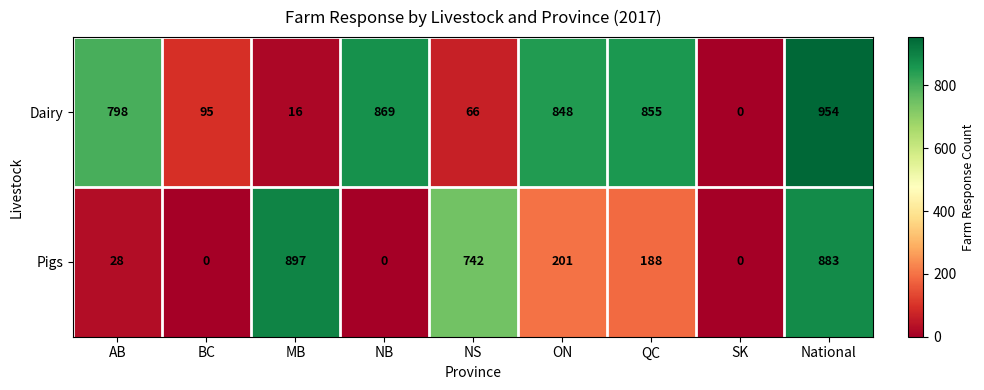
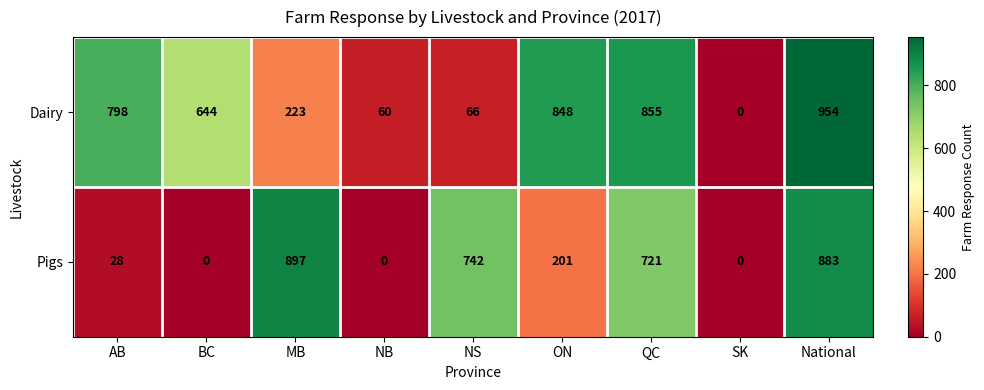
Dairy, BC: 95 -> 644
Dairy, MB: 16 -> 223
Dairy, NB: 869 -> 60
Pigs, QC: 188 -> 721
